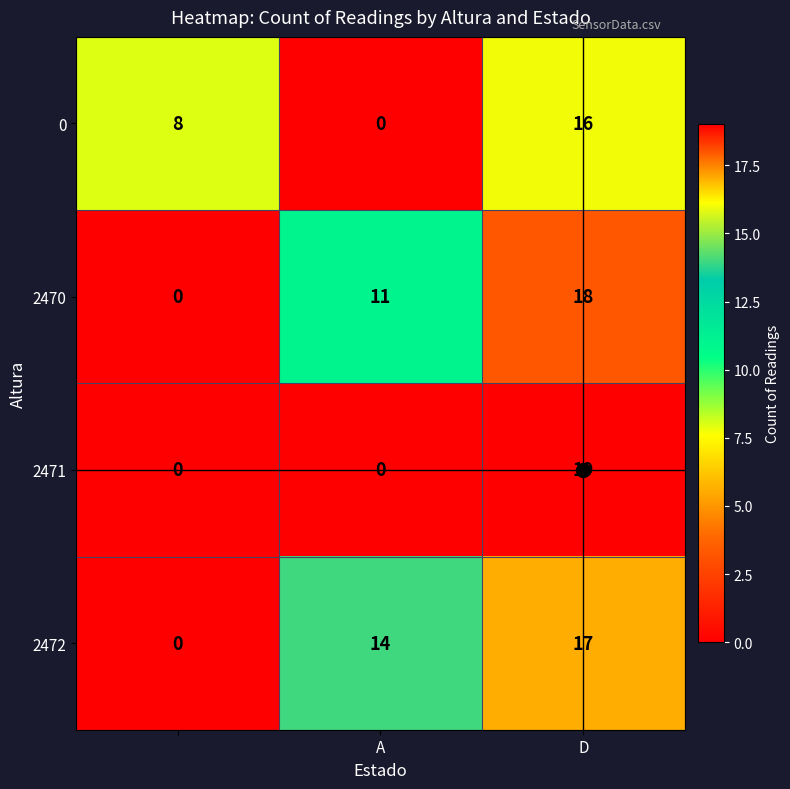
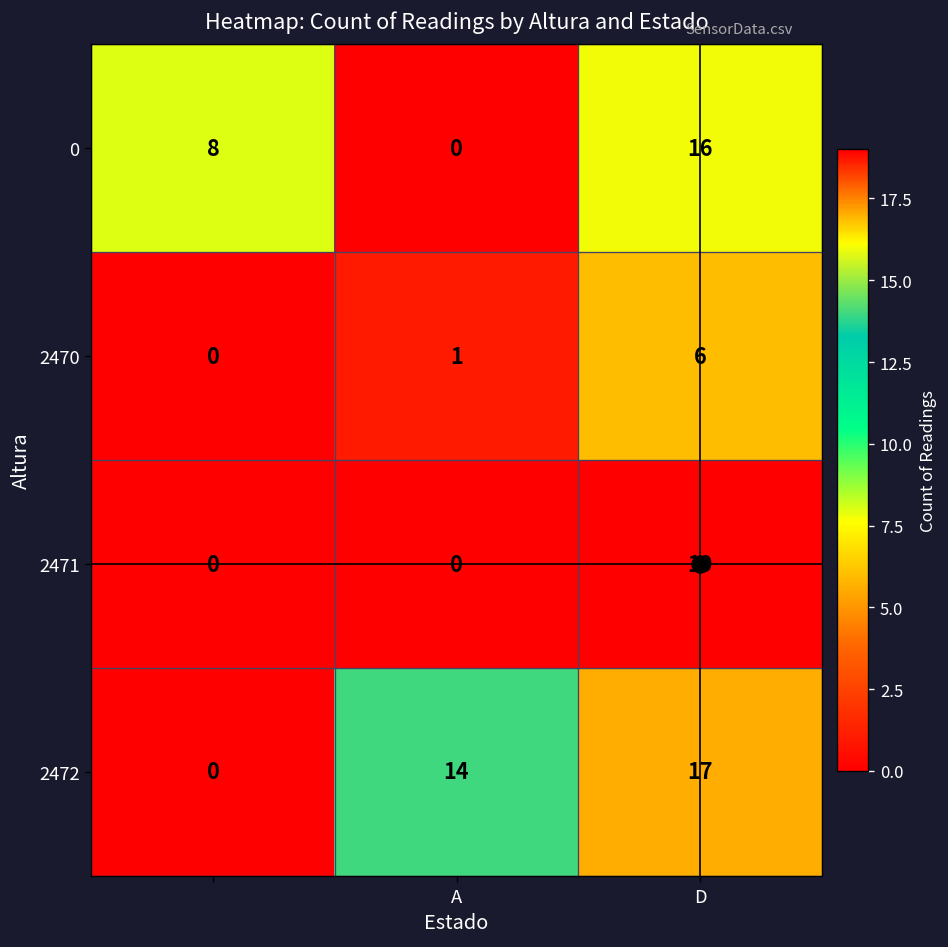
2470, A: 11 -> 1
2470, D: 18 -> 6
